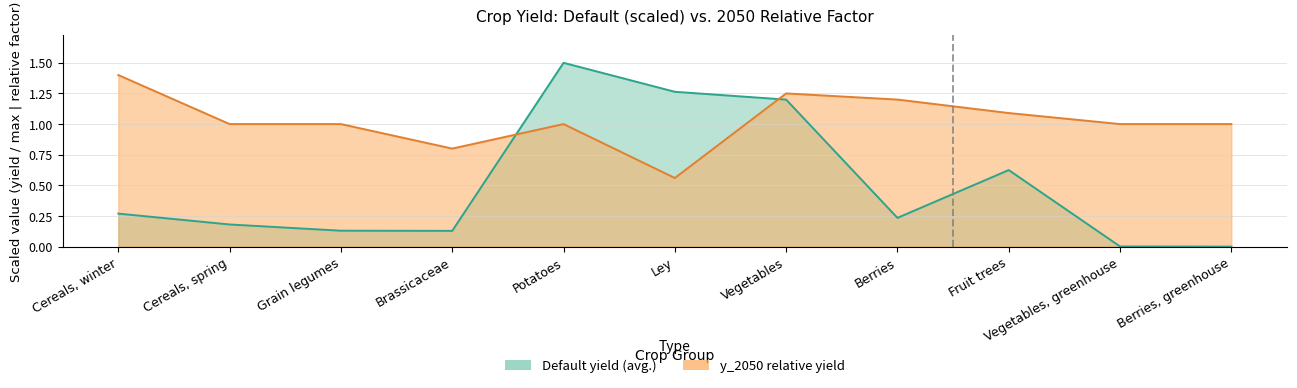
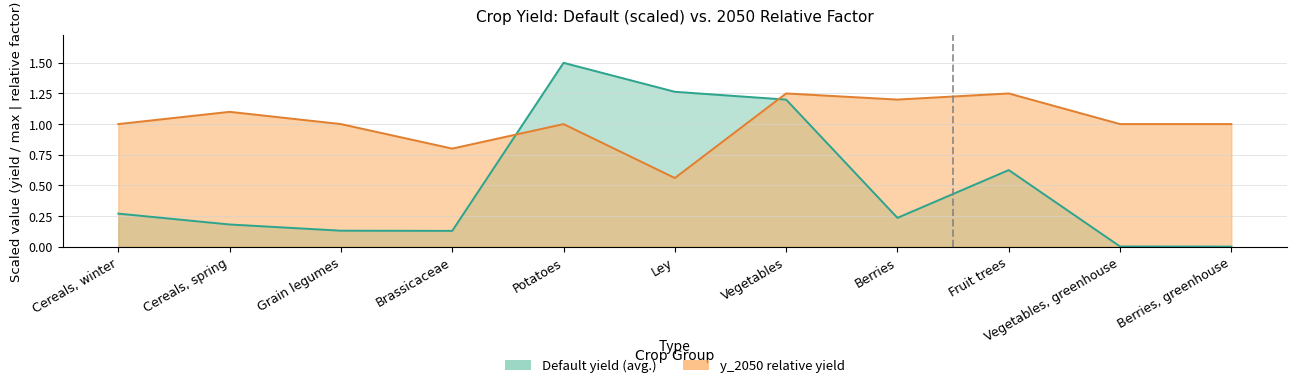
y_2050 relative yield, Cereals, winter: 1.4 -> 1.0
y_2050 relative yield, Cereals, spring: 1.0 -> 1.1
y_2050 relative yield, Fruit trees: 1.09 -> 1.25
